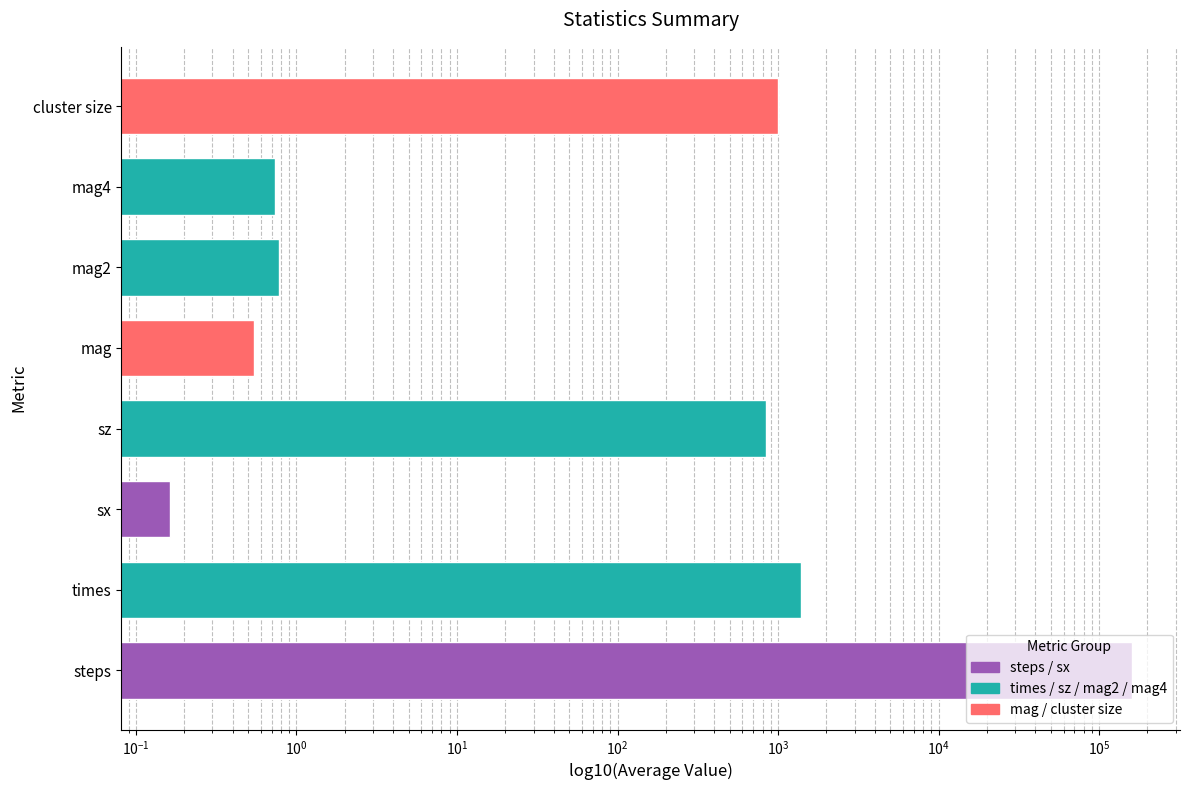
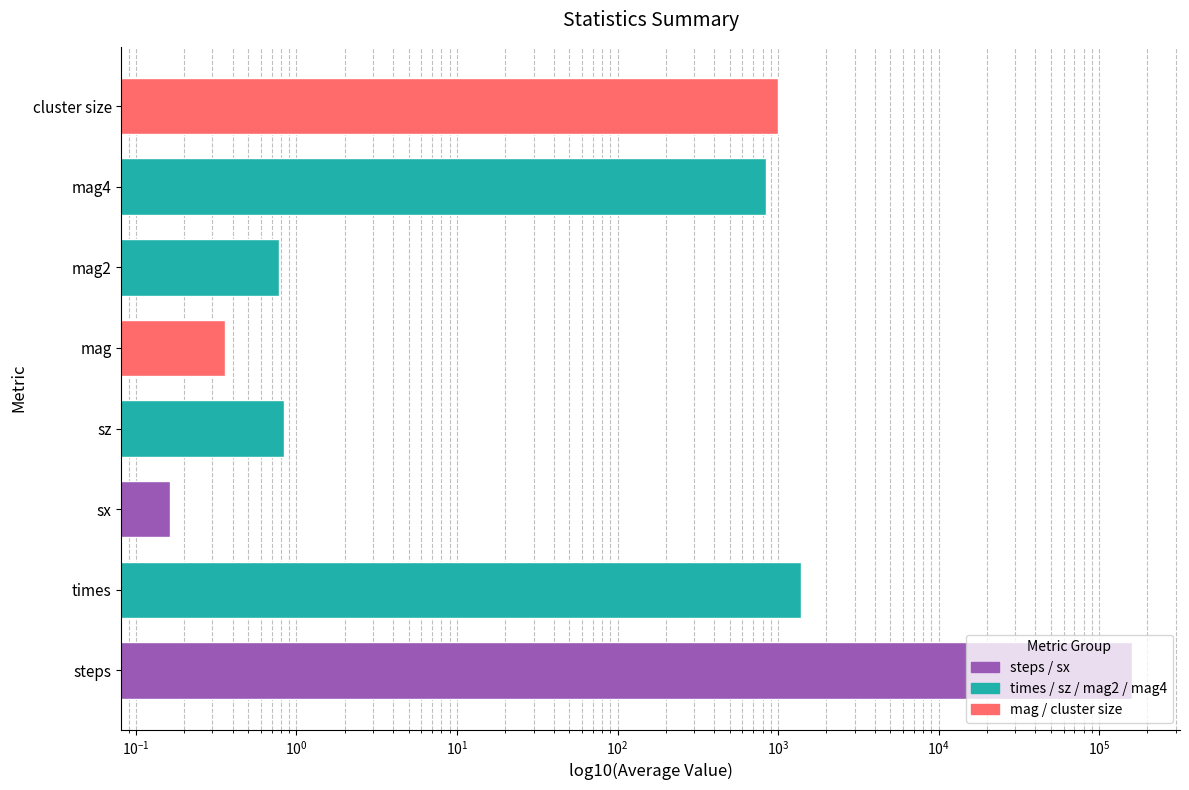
mag4: 0.7 -> 800
mag: 0.54 -> 0.36
sz: 800 -> 0.8
